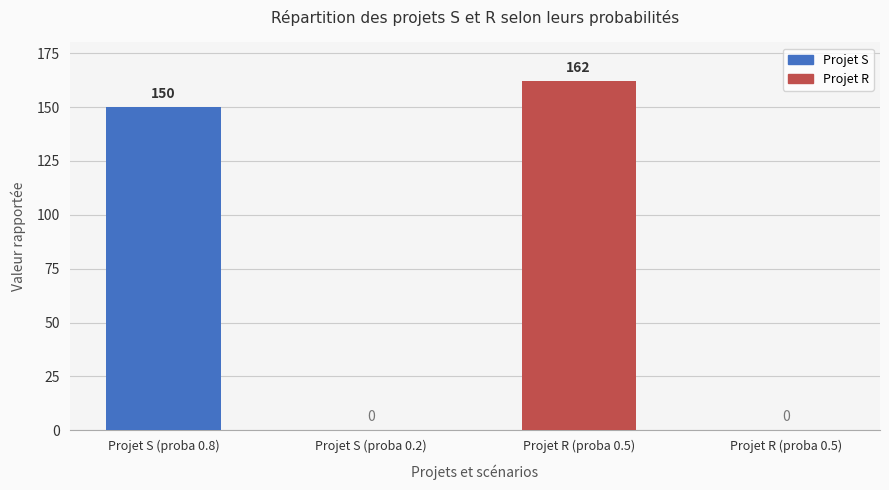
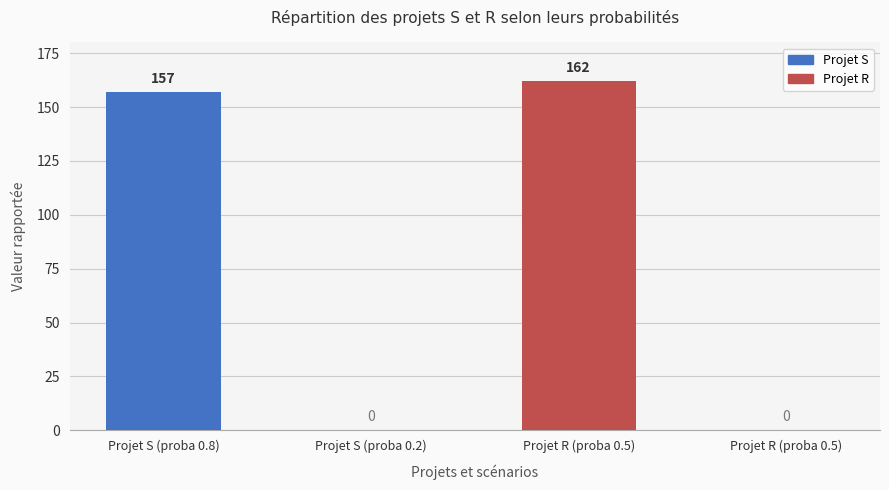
Projet S (proba 0.8): 150 -> 157
